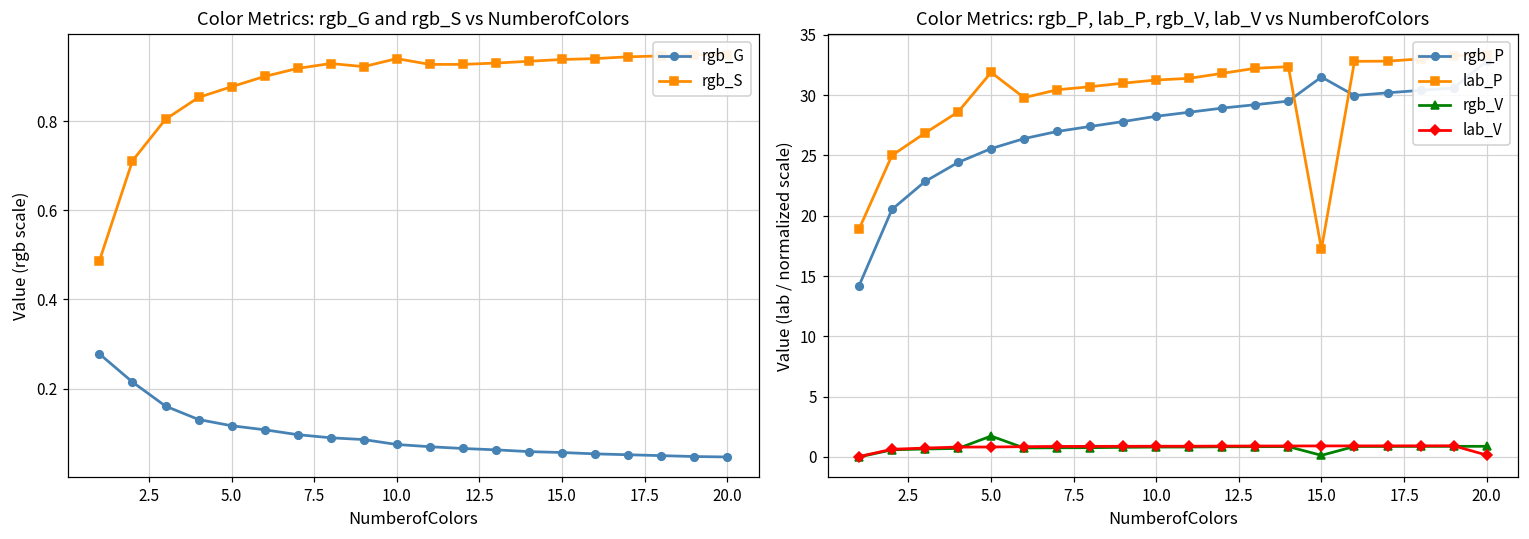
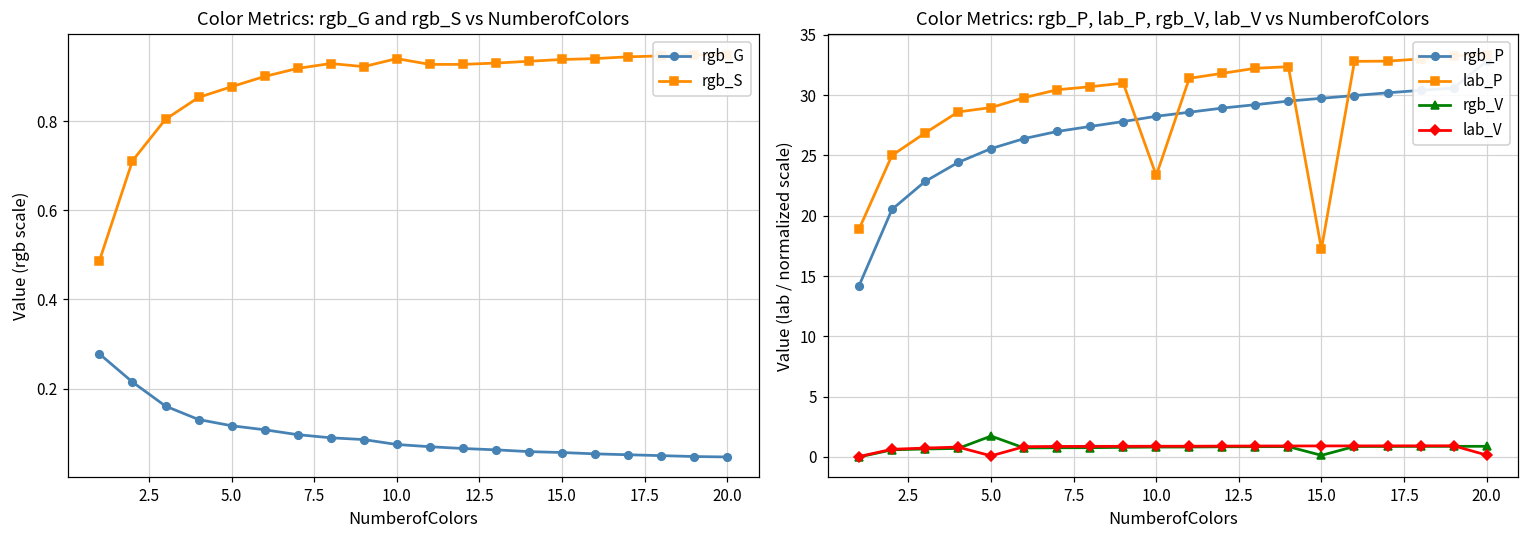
Color Metrics: rgb_P, lab_P, rgb_V, lab_V vs NumberofColors, lab_P, 5.0: 31.9 -> 29.0
Color Metrics: rgb_P, lab_P, rgb_V, lab_V vs NumberofColors, lab_V, 5.0: 0.8 -> 0.1
Color Metrics: rgb_P, lab_P, rgb_V, lab_V vs NumberofColors, lab_P, 10.0: 31.2 -> 23.3
Color Metrics: rgb_P, lab_P, rgb_V, lab_V vs NumberofColors, rgb_P, 15.0: 31.5 -> 29.7
